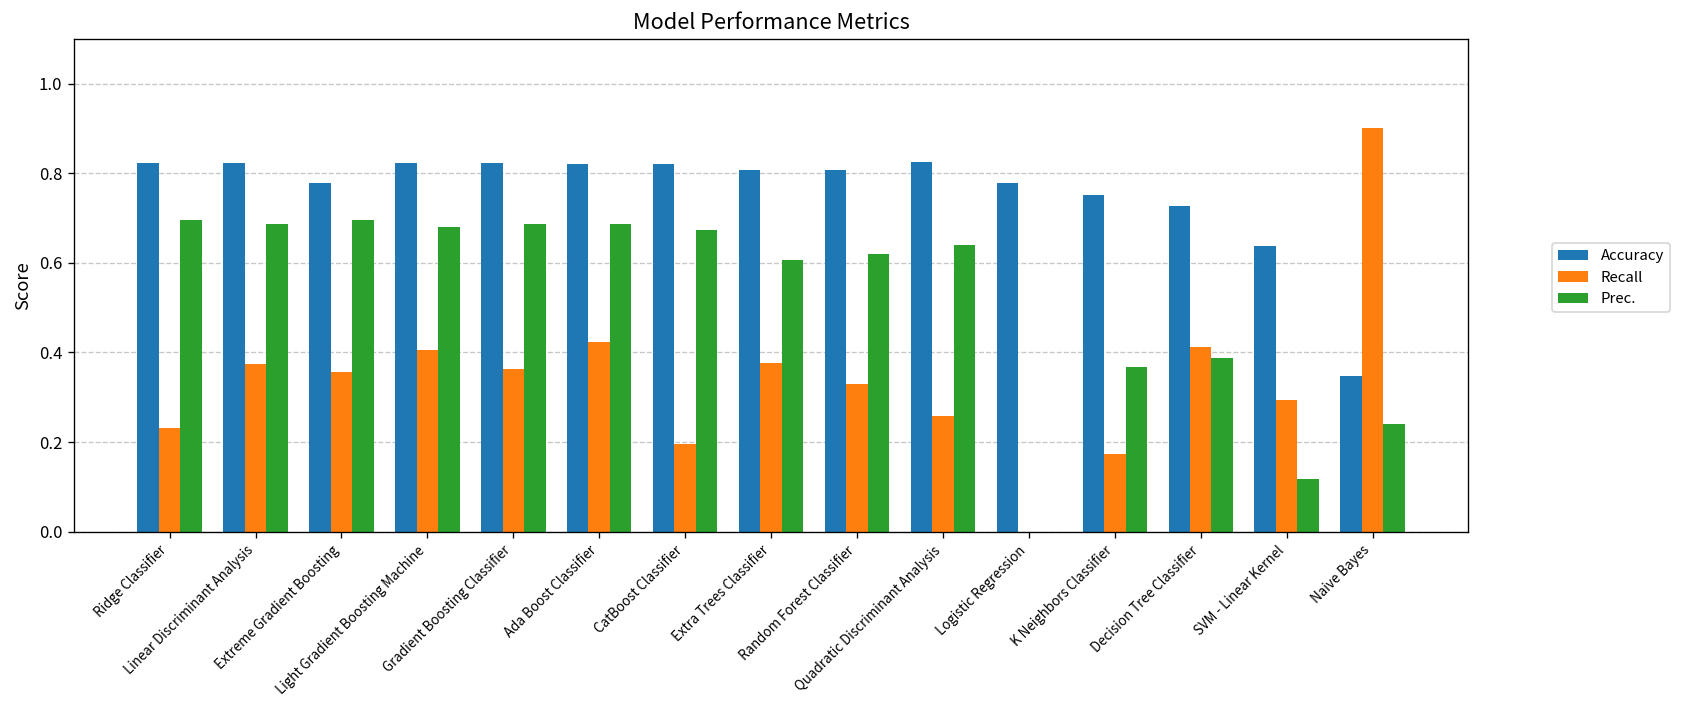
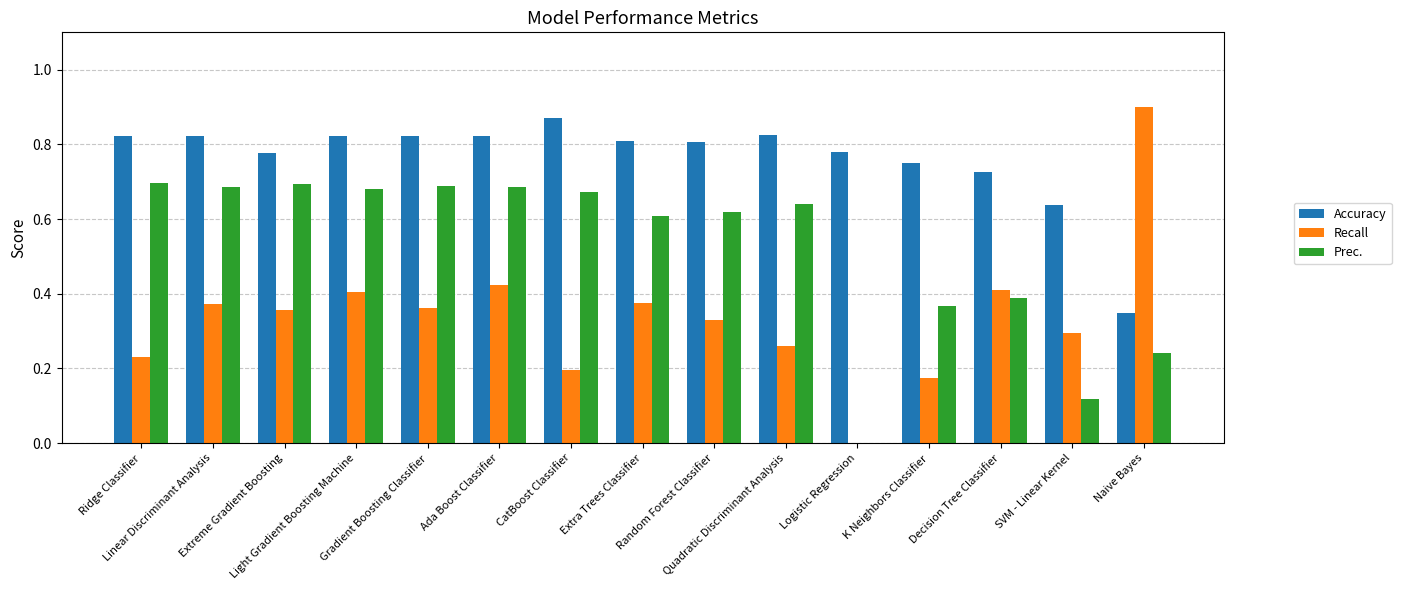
Accuracy, CatBoost Classifier: 0.82 -> 0.87
